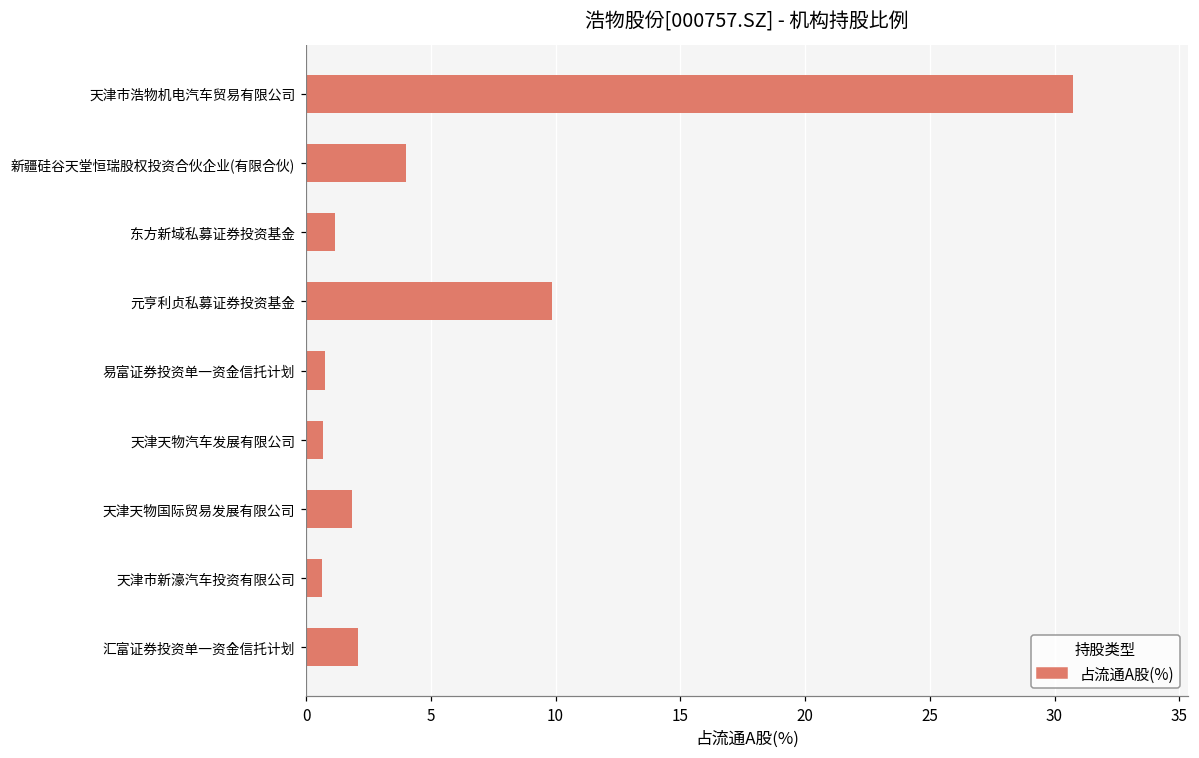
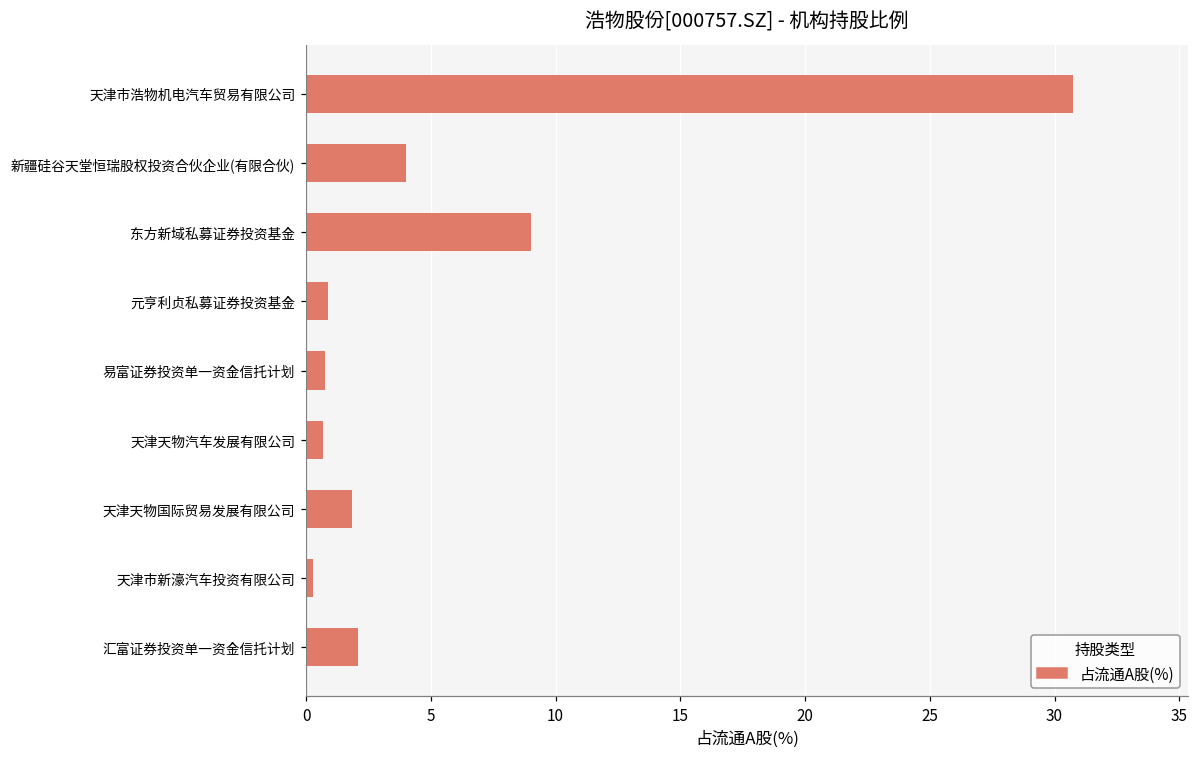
东方新域私募证券投资基金: 1.2 -> 9.0
元亨利贞私募证券投资基金: 9.9 -> 0.9
天津市新濠汽车投资有限公司: 0.7 -> 0.3
